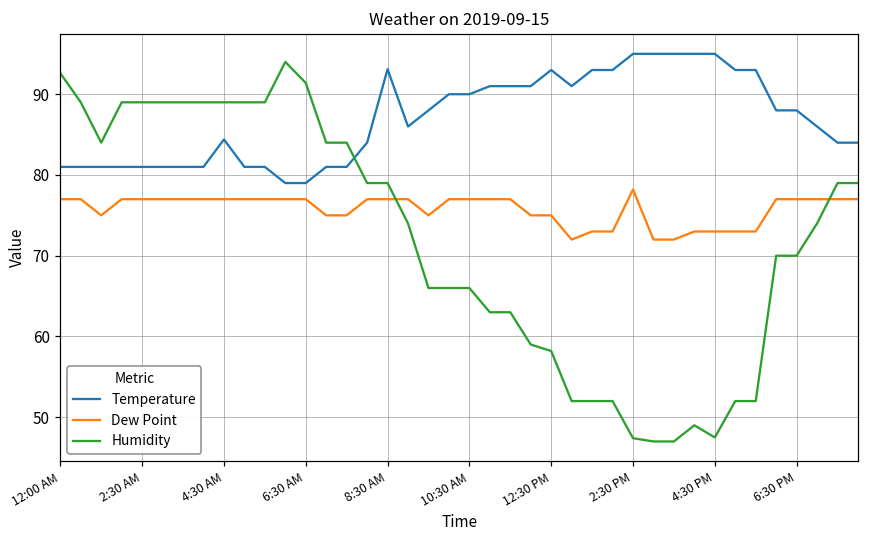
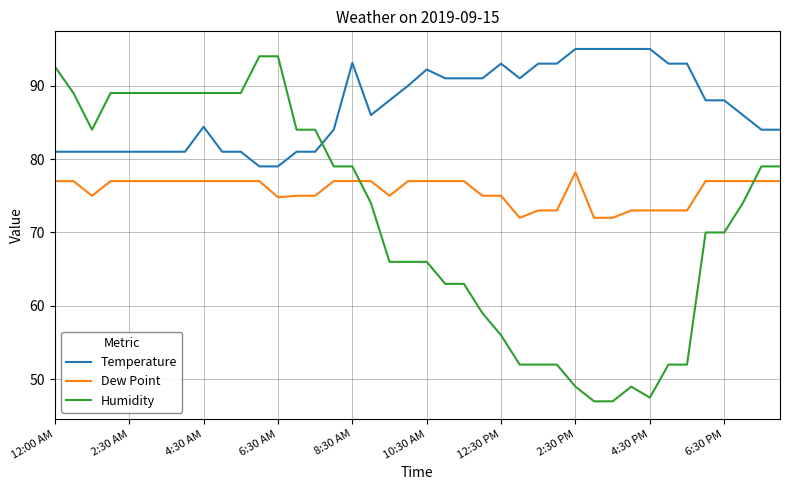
Dew Point, 6:30 AM: 77 -> 75
Humidity, 6:30 AM: 91 -> 94
Temperature, 10:30 AM: 90 -> 92
Humidity, 12:30 PM: 58 -> 56
Humidity, 2:30 PM: 47 -> 49
